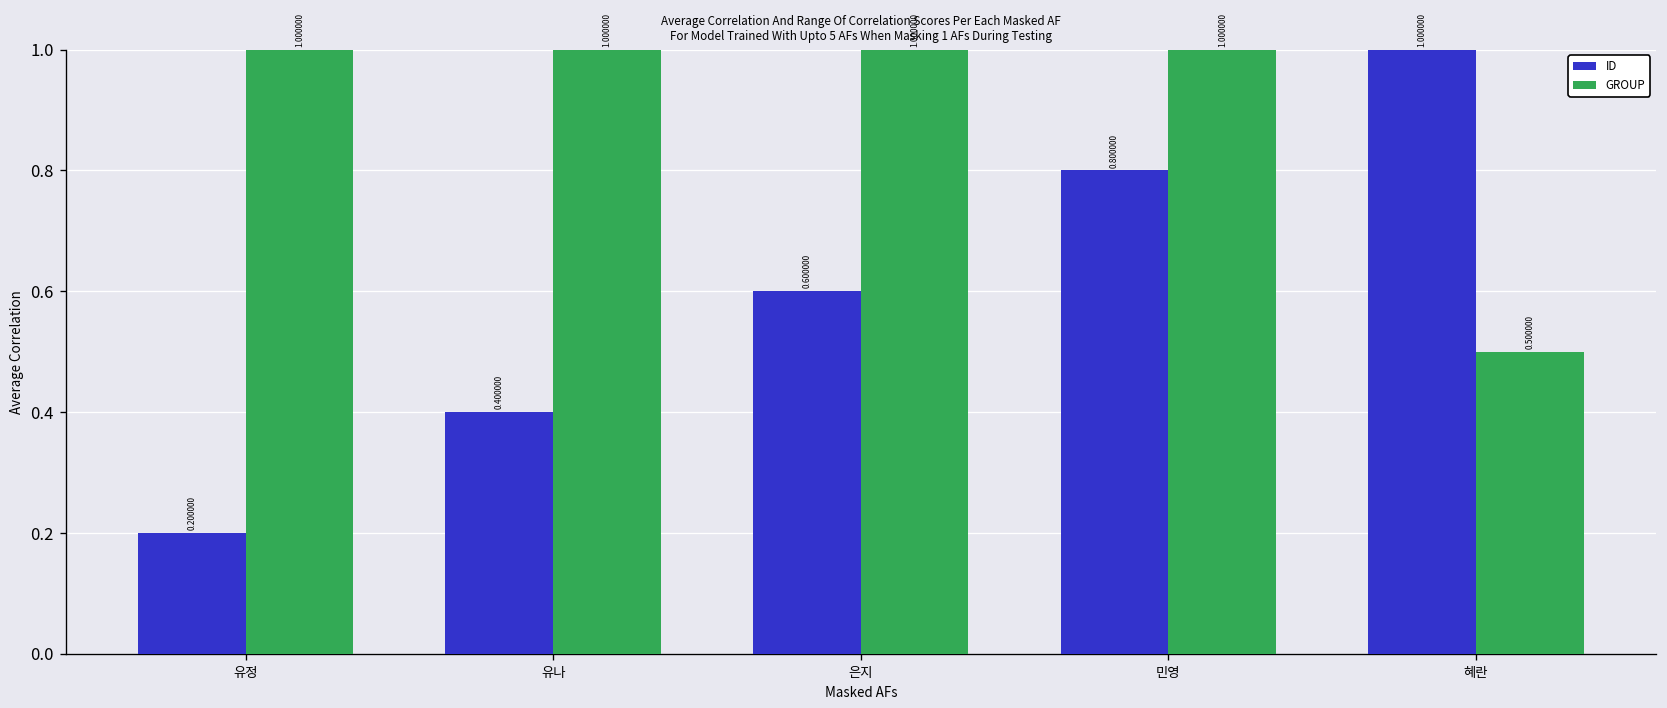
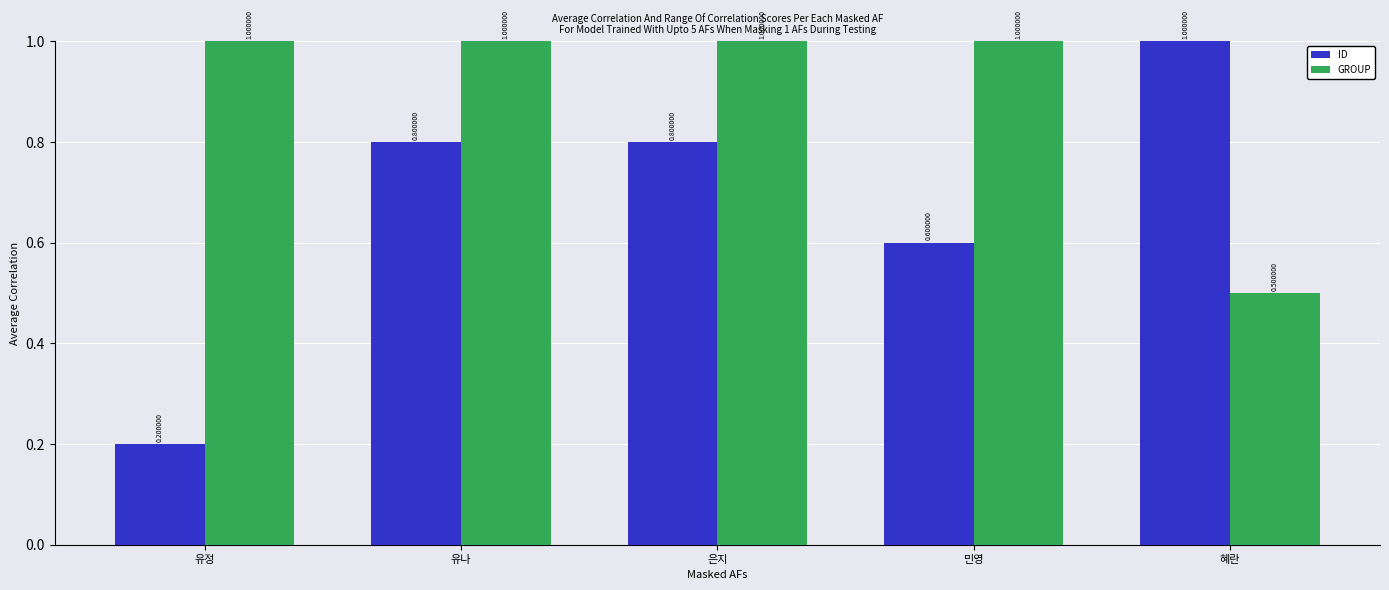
ID, 유나: 0.400000 -> 0.800000
ID, 은지: 0.600000 -> 0.800000
ID, 민영: 0.800000 -> 0.600000
